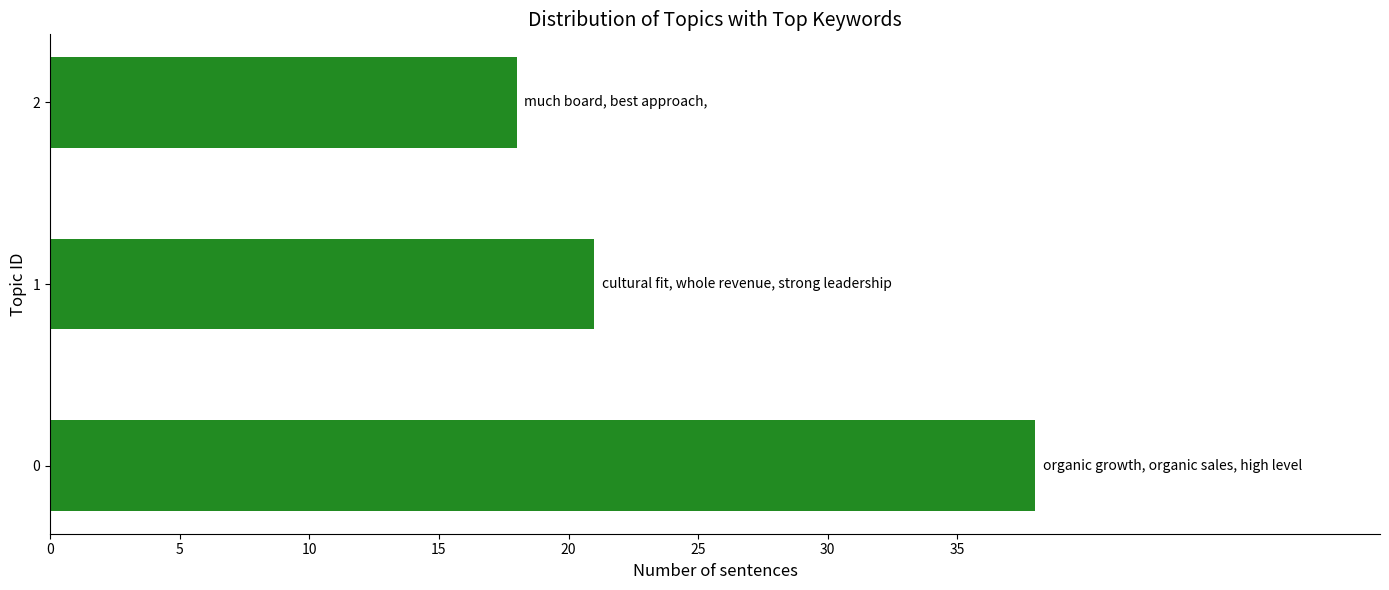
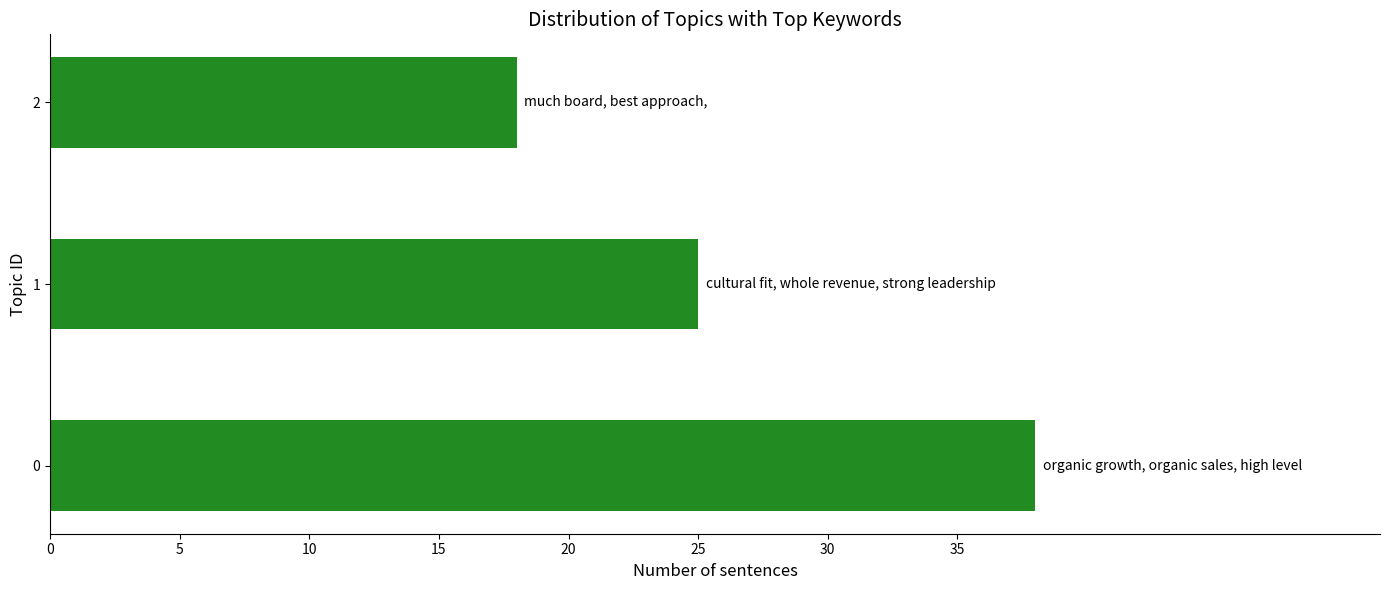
1: 21 -> 25
